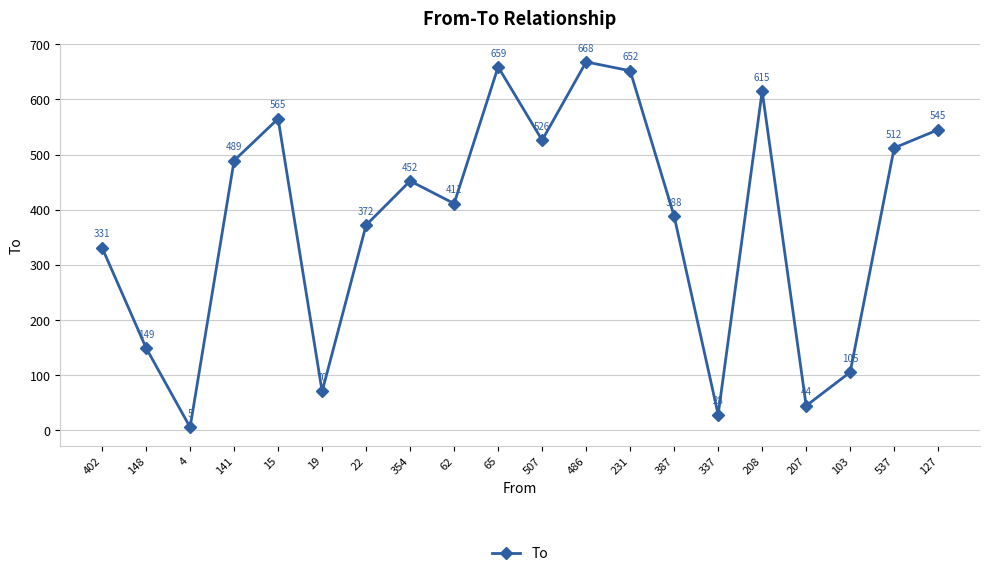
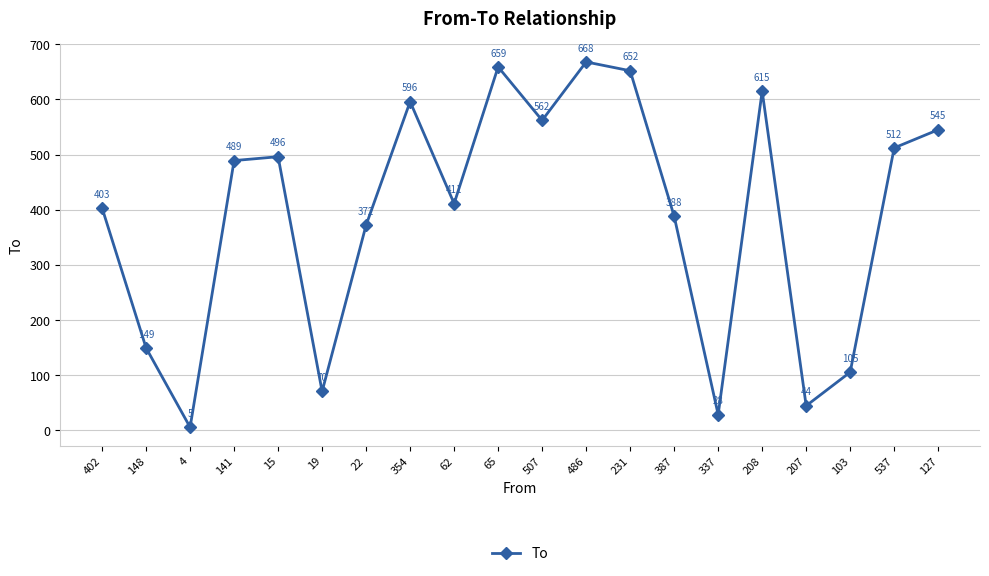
402: 331 -> 403
15: 565 -> 496
354: 452 -> 596
507: 526 -> 562
